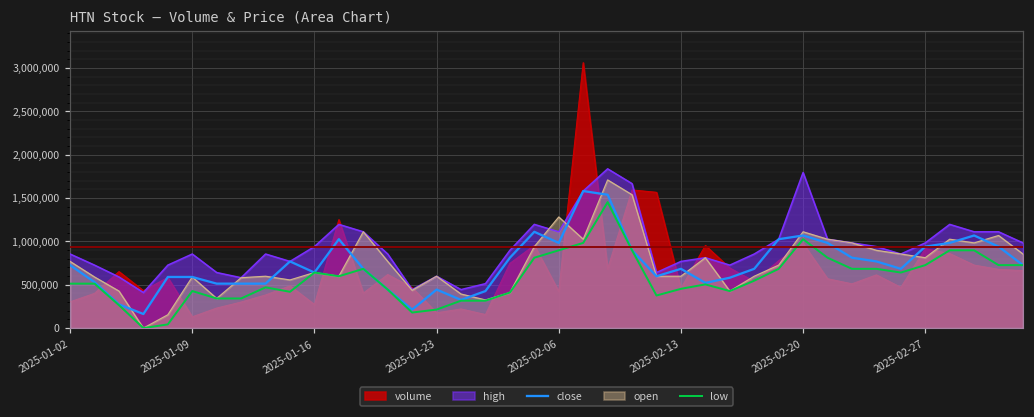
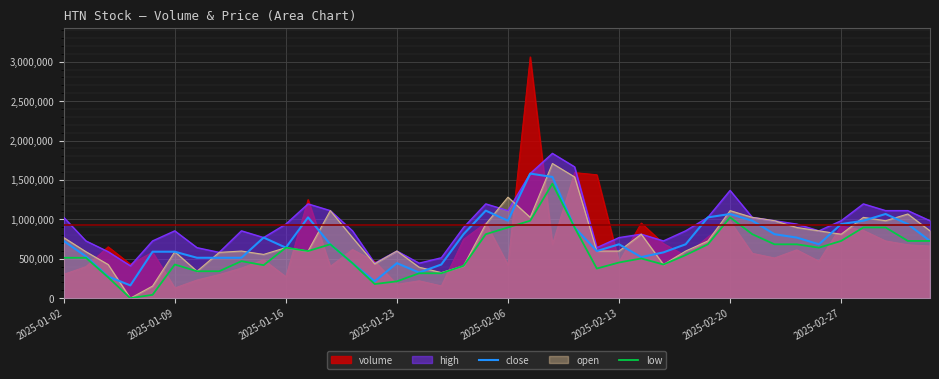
high, 2025-01-02: 900,000 -> 1,000,000
high, 2025-02-20: 1,800,000 -> 1,400,000
